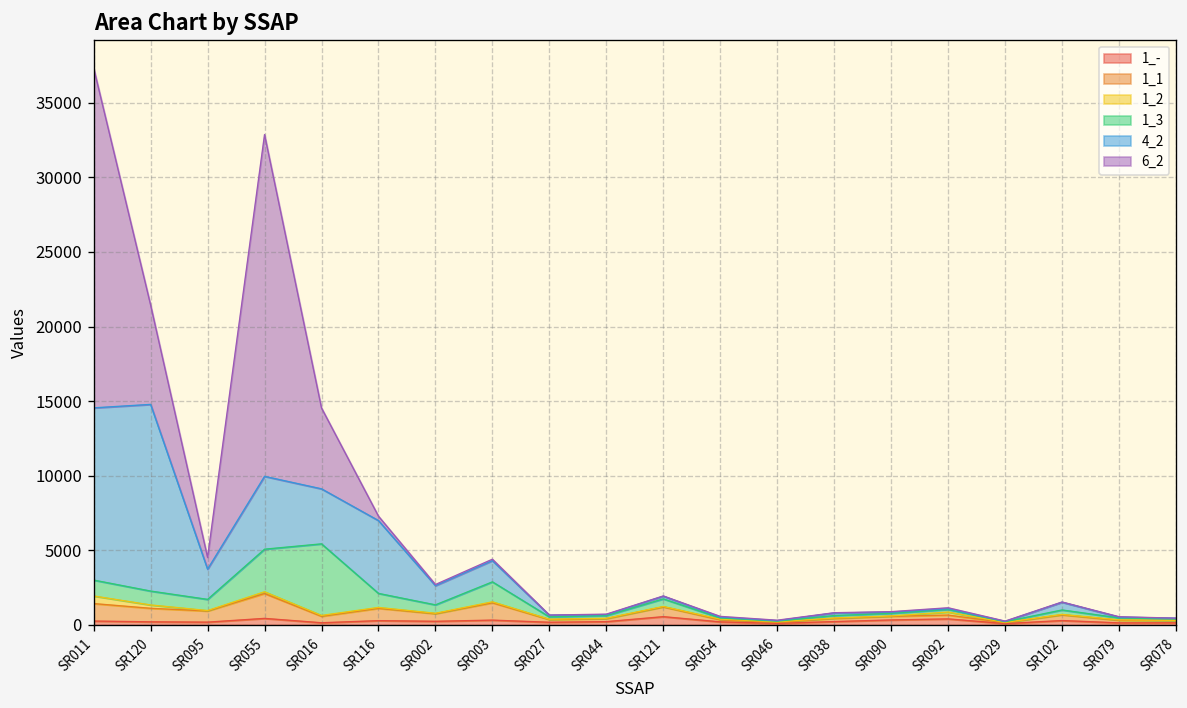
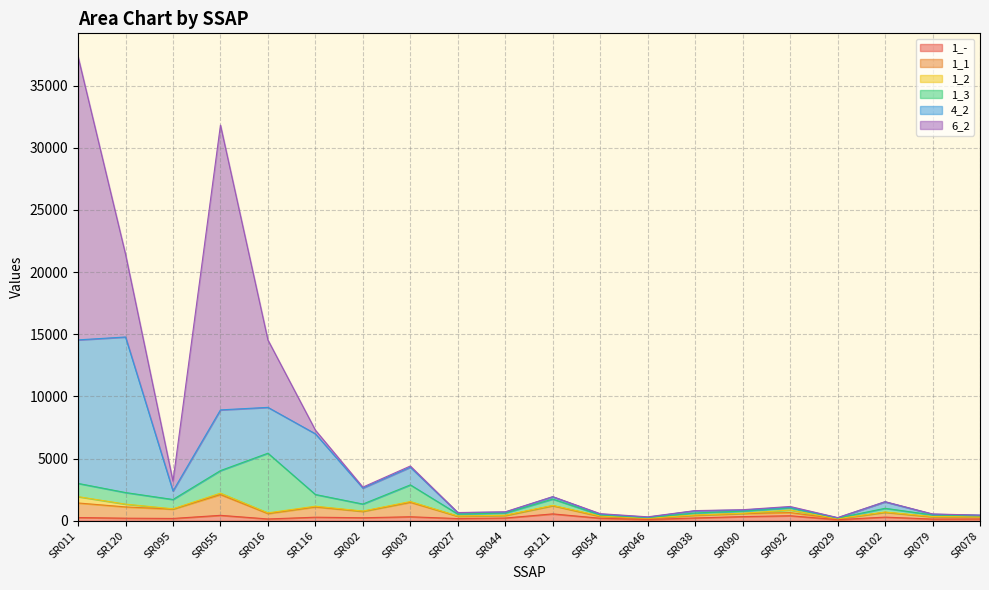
4_2, SR095: 2000 -> 700
1_3, SR055: 2900 -> 1800
